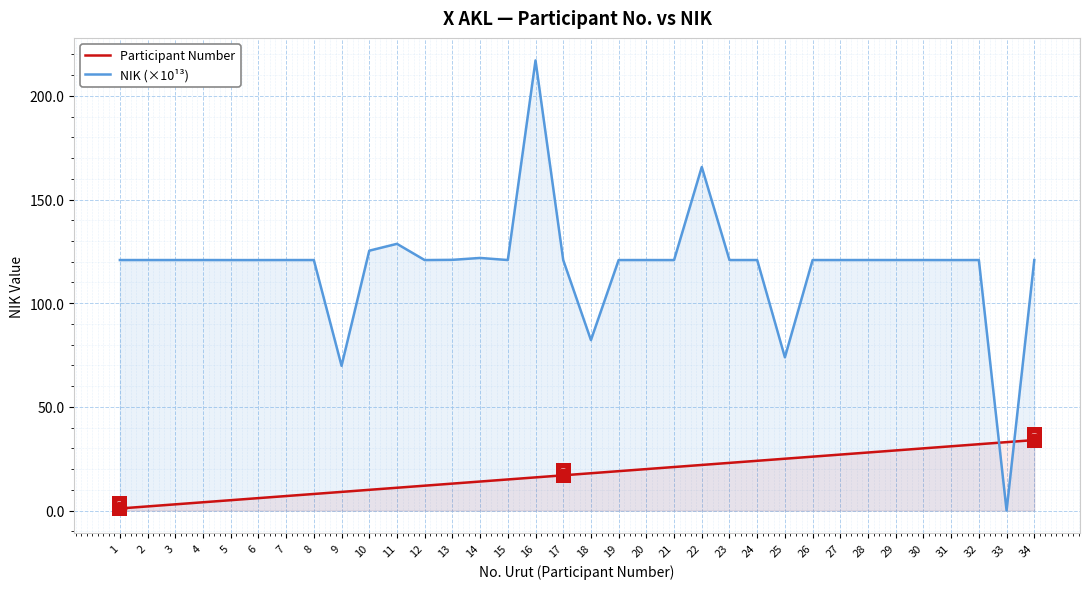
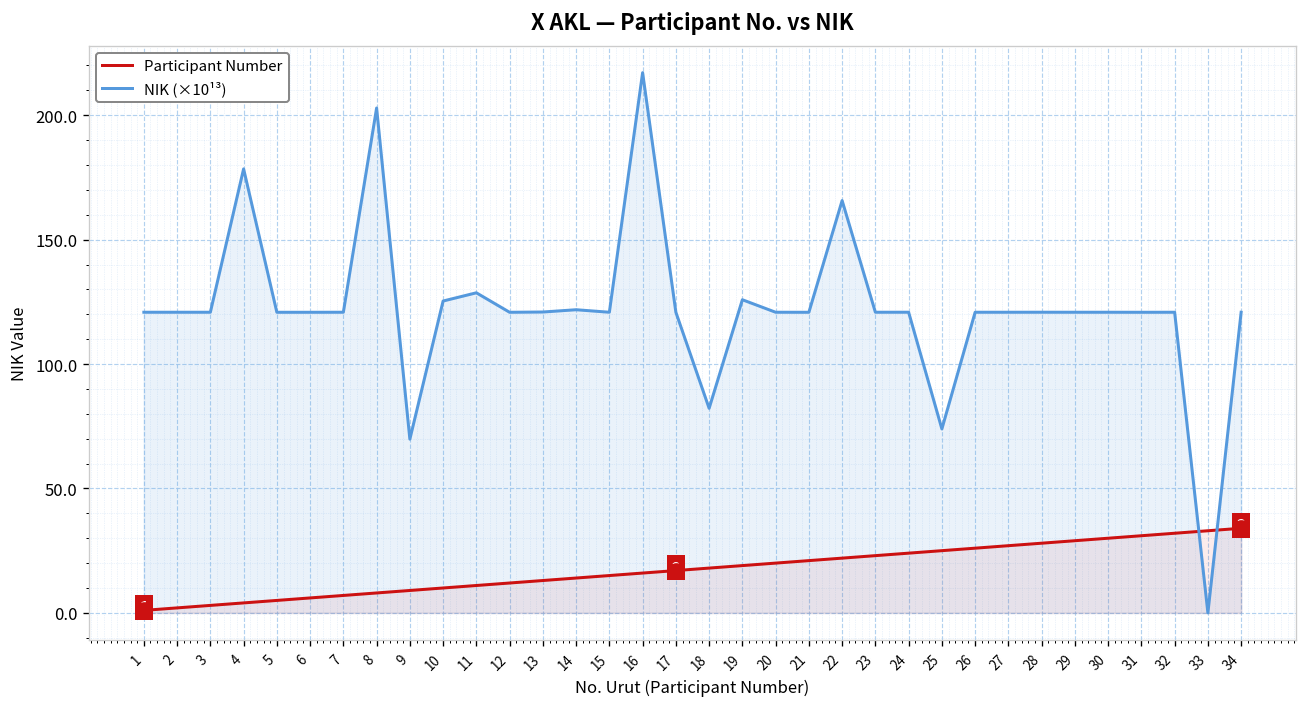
NIK (×10¹³), 4: 121 -> 178
NIK (×10¹³), 8: 121 -> 203
NIK (×10¹³), 19: 121 -> 126
